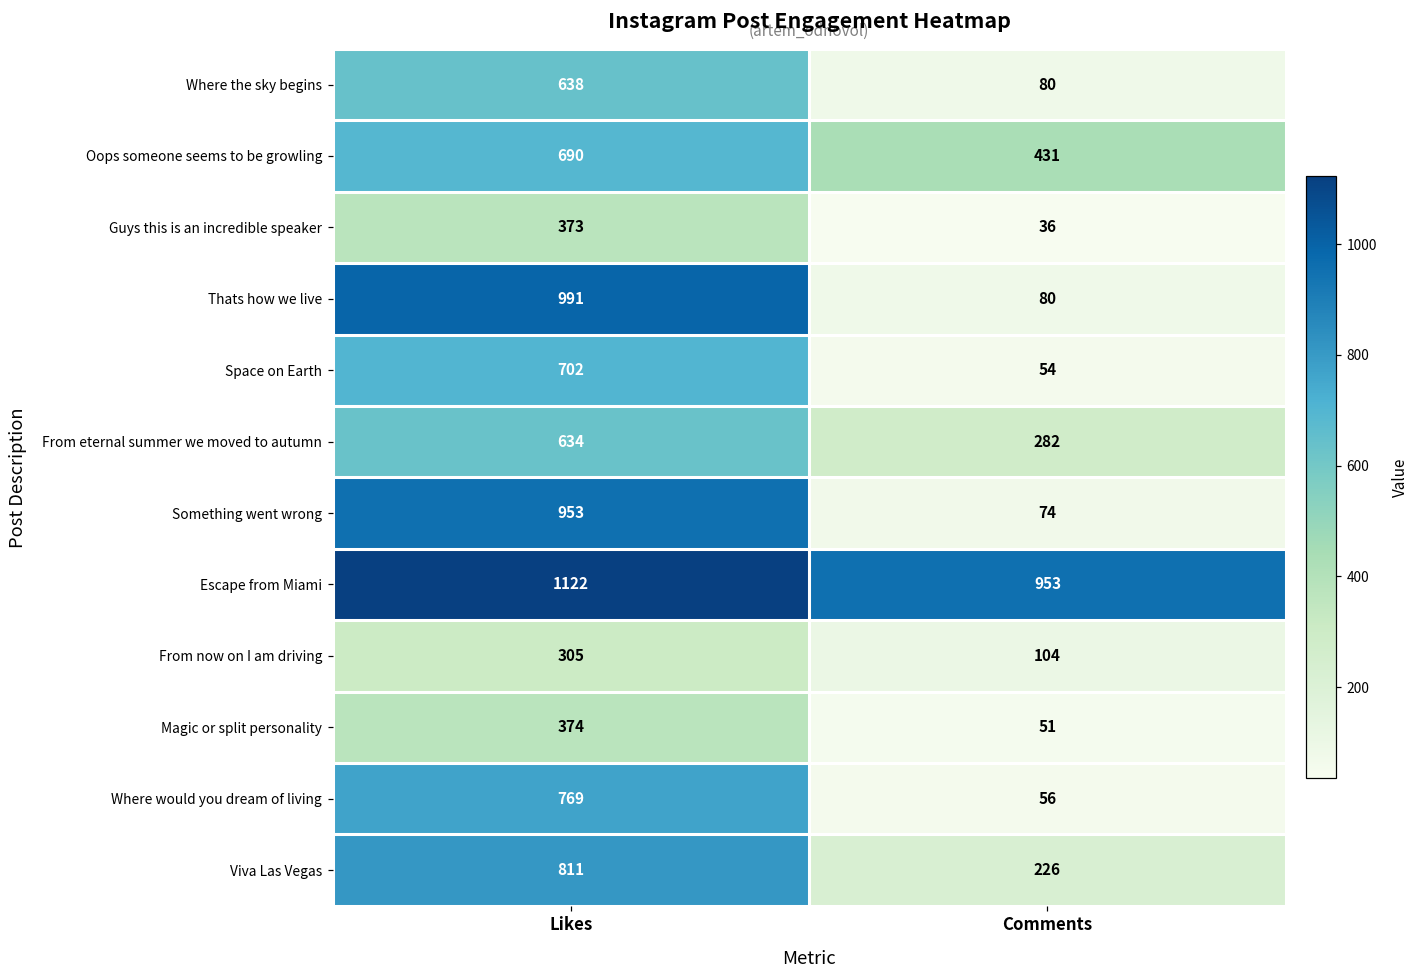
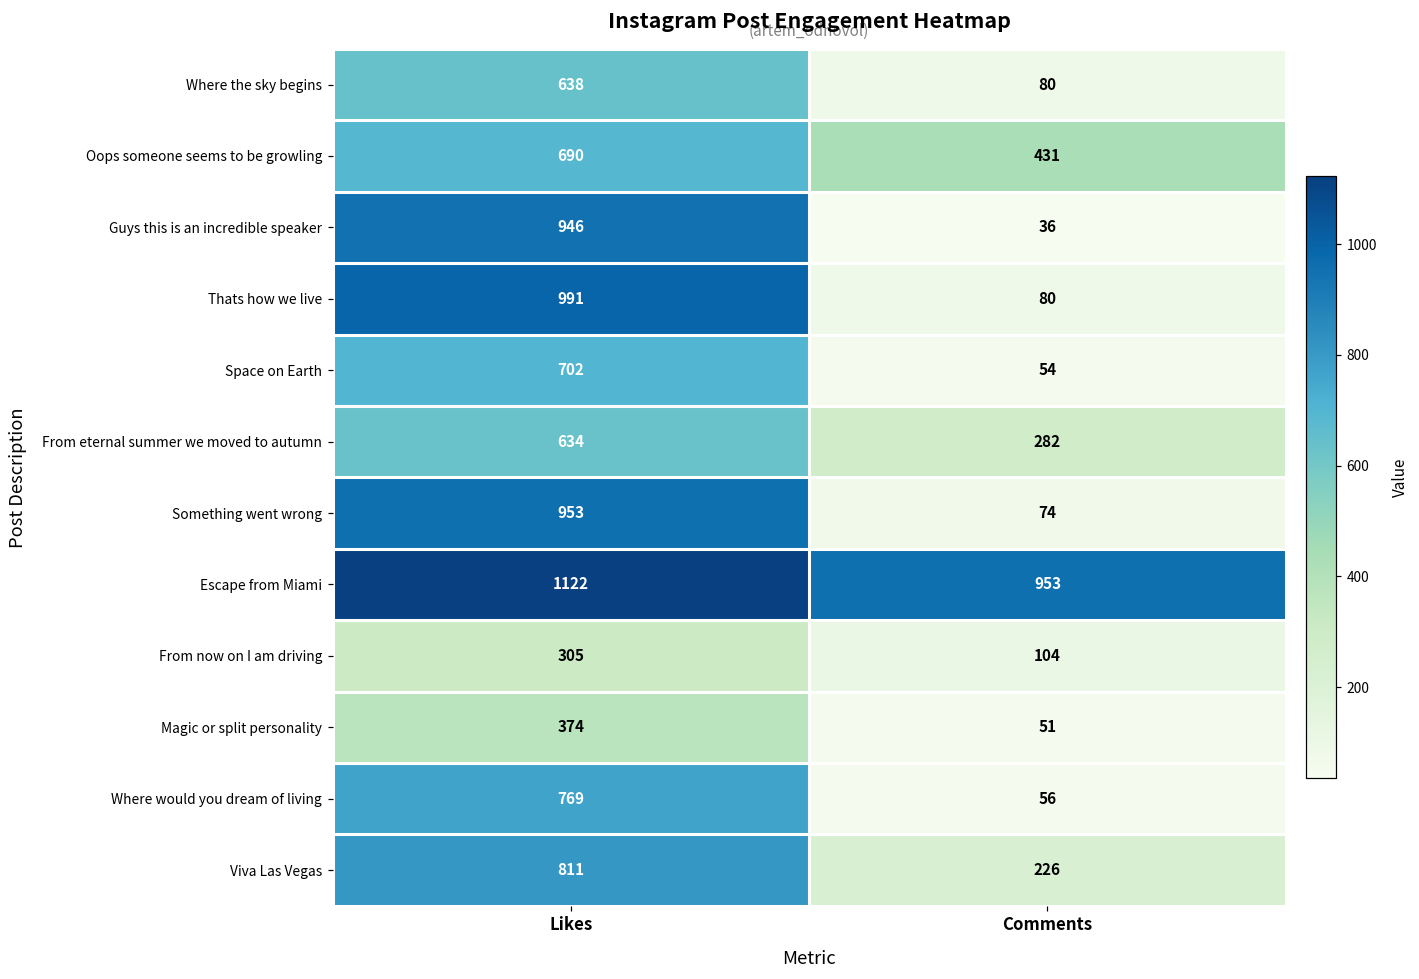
Guys this is an incredible speaker, Likes: 373 -> 946
